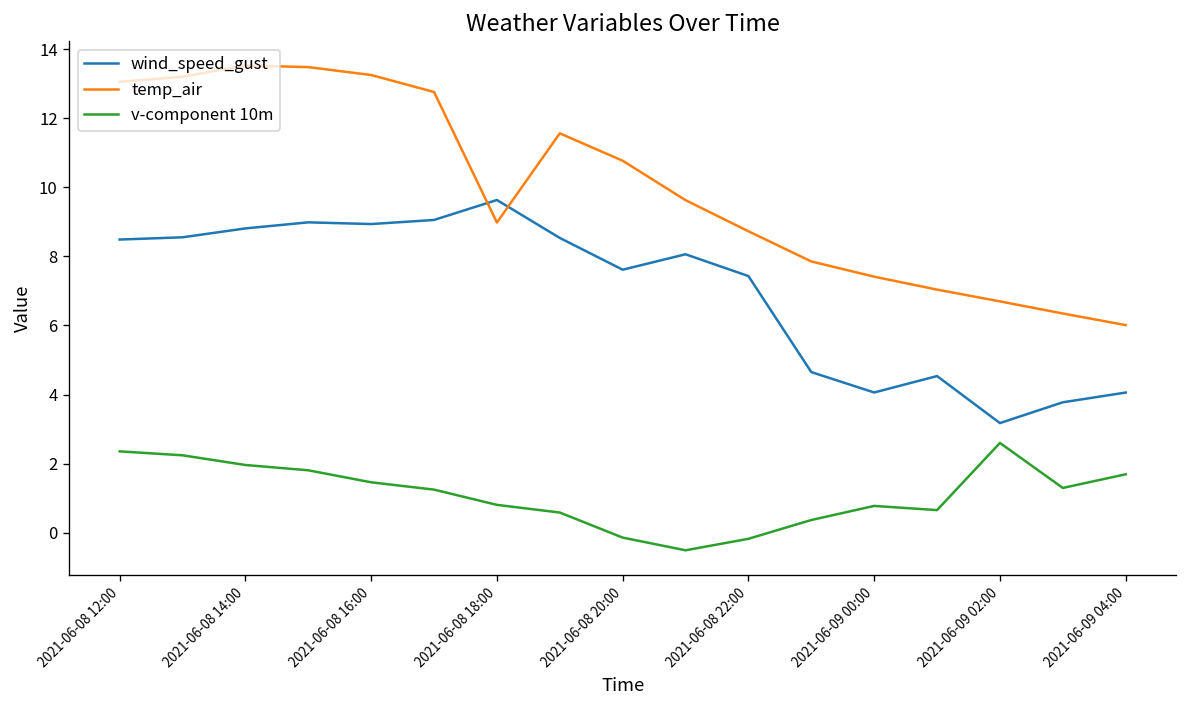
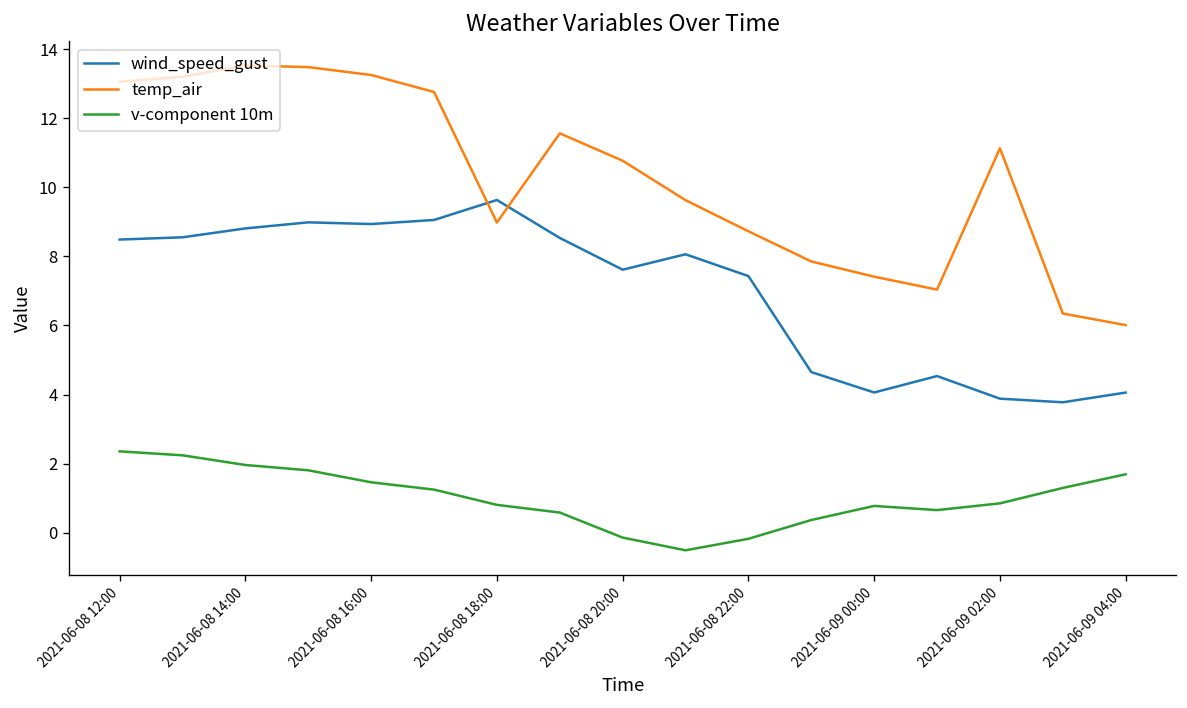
wind_speed_gust, 2021-06-09 02:00: 3.2 -> 3.9
temp_air, 2021-06-09 02:00: 6.7 -> 11.1
v-component 10m, 2021-06-09 02:00: 2.6 -> 0.8
